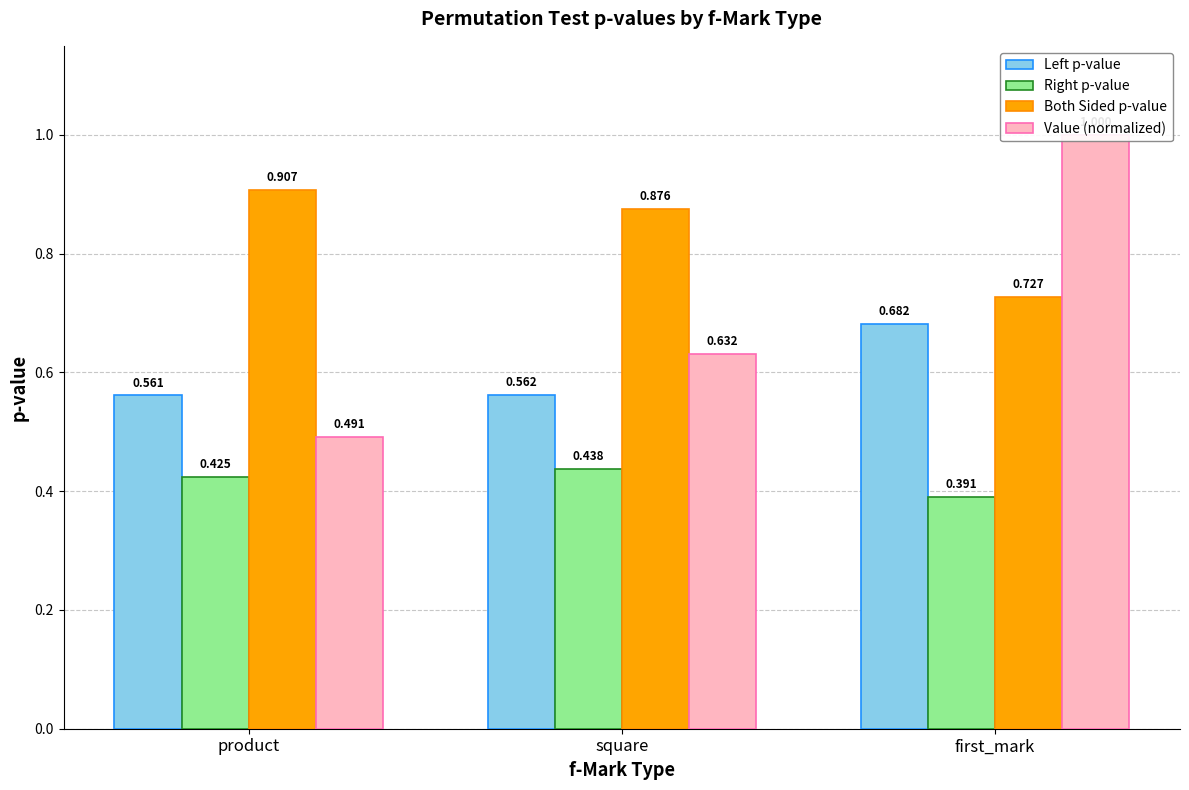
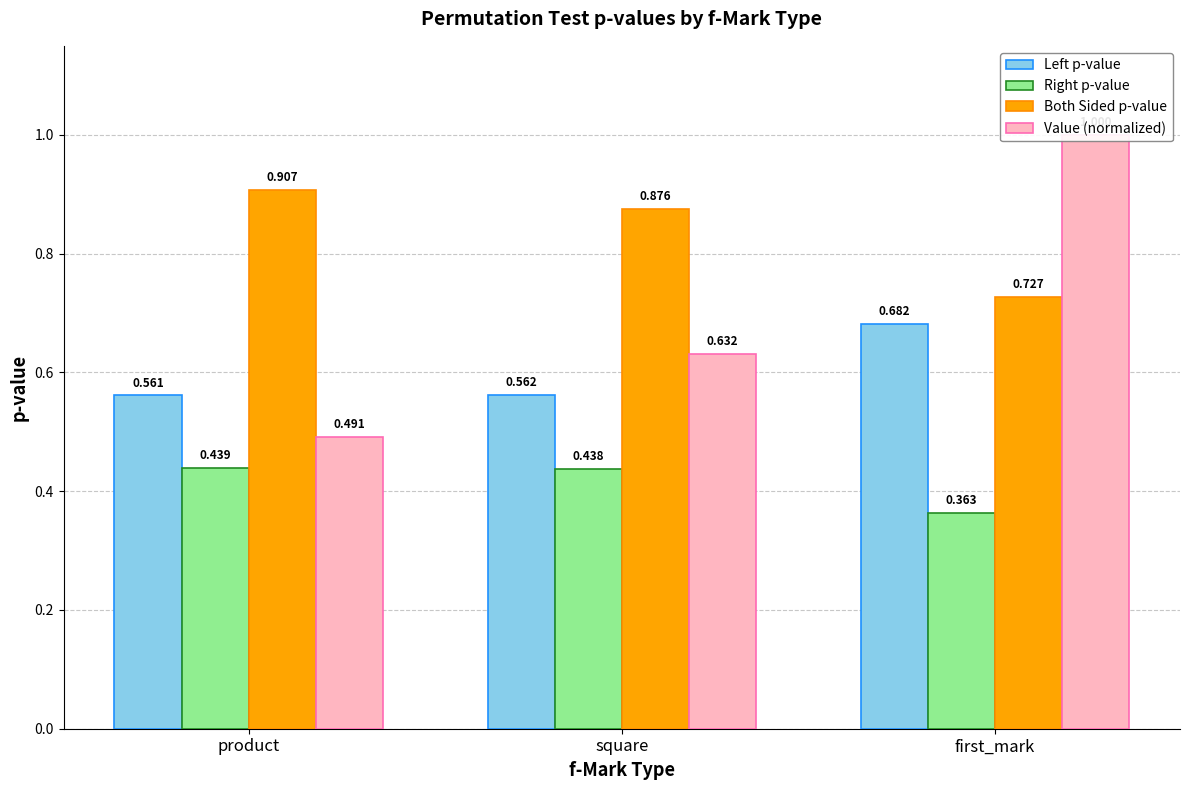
Right p-value, product: 0.425 -> 0.439
Right p-value, first_mark: 0.391 -> 0.363
